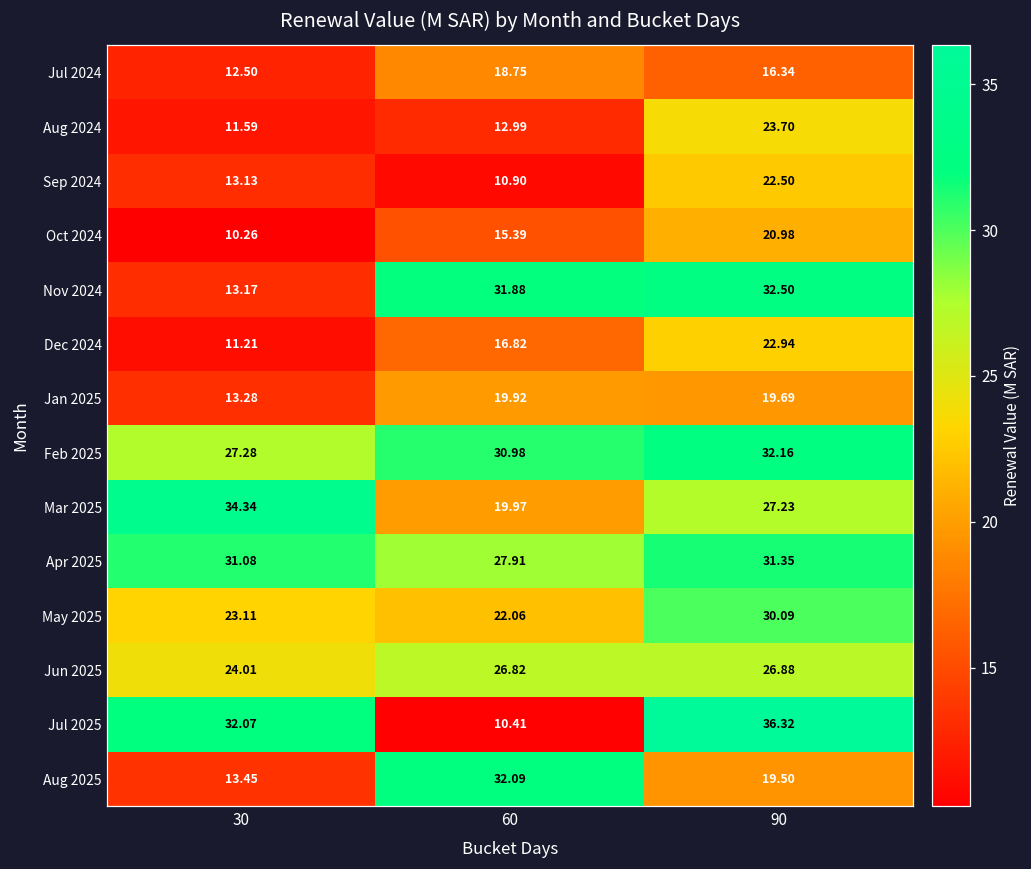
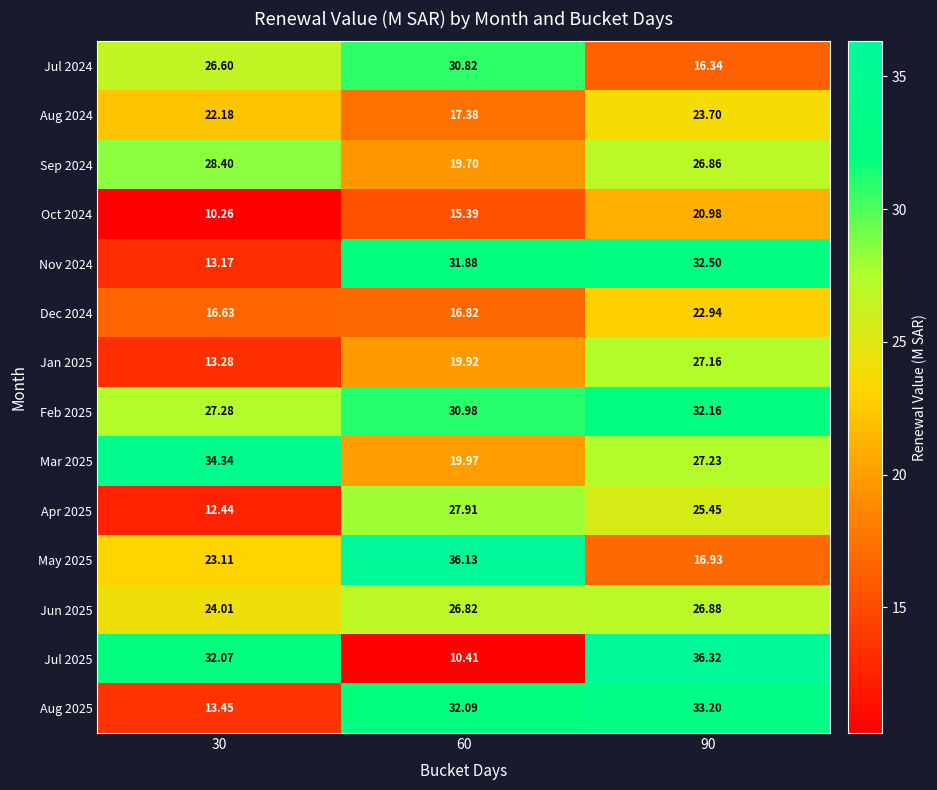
Jul 2024, 30: 12.50 -> 26.60
Jul 2024, 60: 18.75 -> 30.82
Aug 2024, 30: 11.59 -> 22.18
Aug 2024, 60: 12.99 -> 17.38
Sep 2024, 30: 13.13 -> 28.40
Sep 2024, 60: 10.90 -> 19.70
Sep 2024, 90: 22.50 -> 26.86
Dec 2024, 30: 11.21 -> 16.63
Jan 2025, 90: 19.69 -> 27.16
Apr 2025, 30: 31.08 -> 12.44
Apr 2025, 90: 31.35 -> 25.45
May 2025, 60: 22.06 -> 36.13
May 2025, 90: 30.09 -> 16.93
Aug 2025, 90: 19.50 -> 33.20
